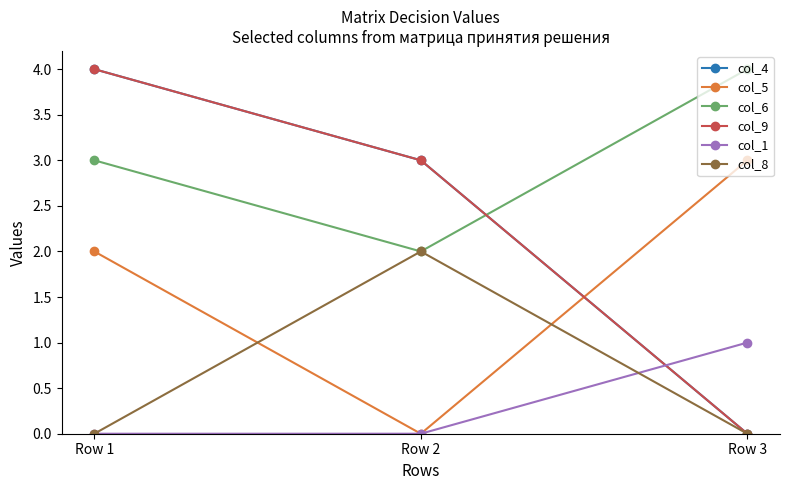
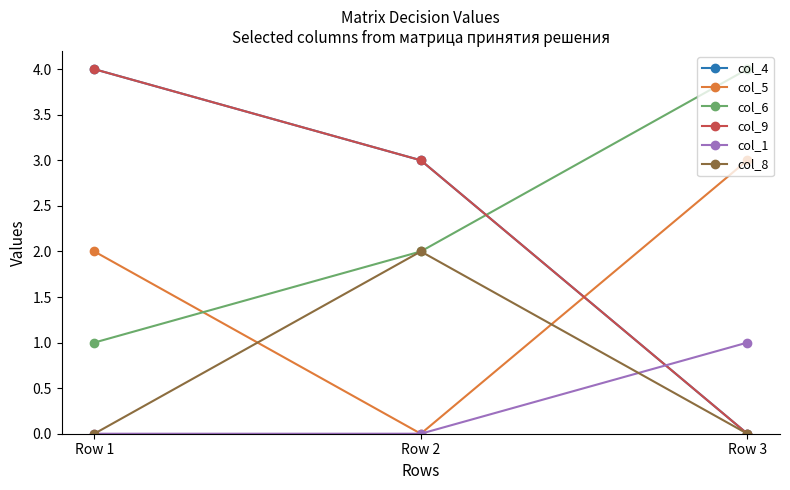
col_6, Row 1: 3 -> 1
